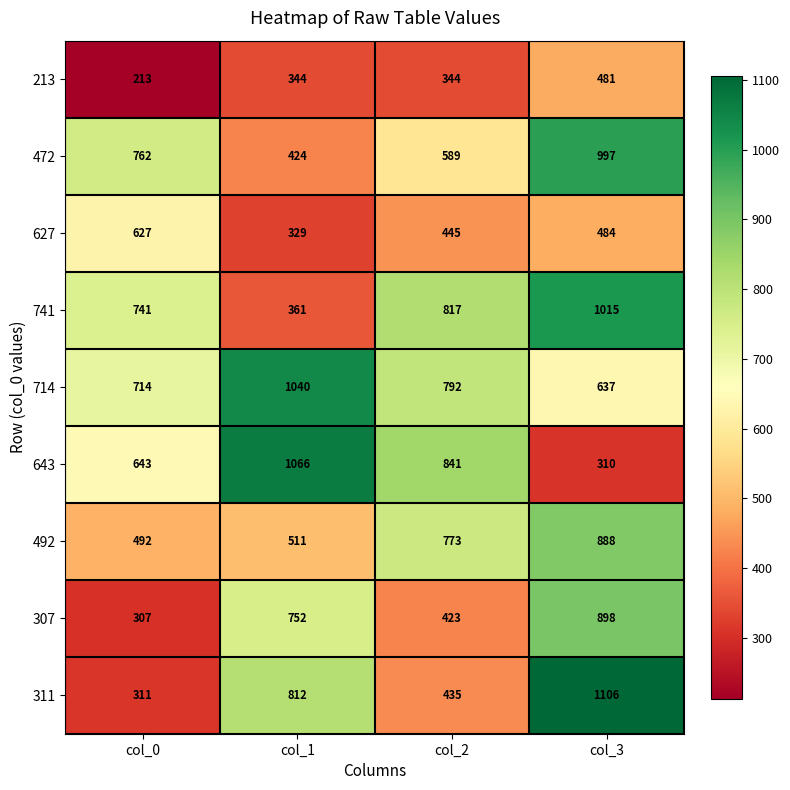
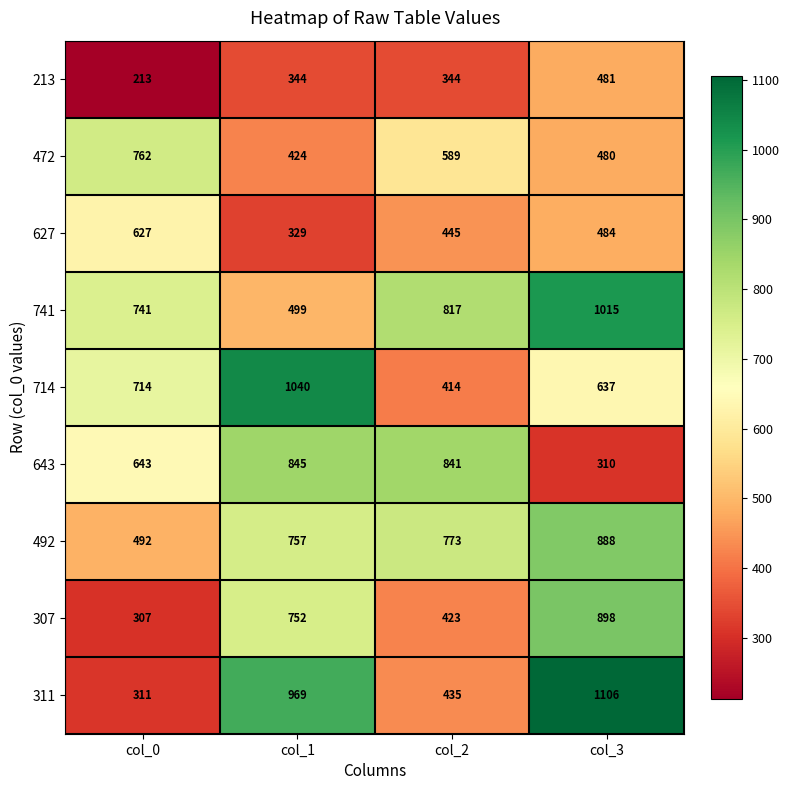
472, col_3: 997 -> 480
741, col_1: 361 -> 499
714, col_2: 792 -> 414
643, col_1: 1066 -> 845
492, col_1: 511 -> 757
311, col_1: 812 -> 969
